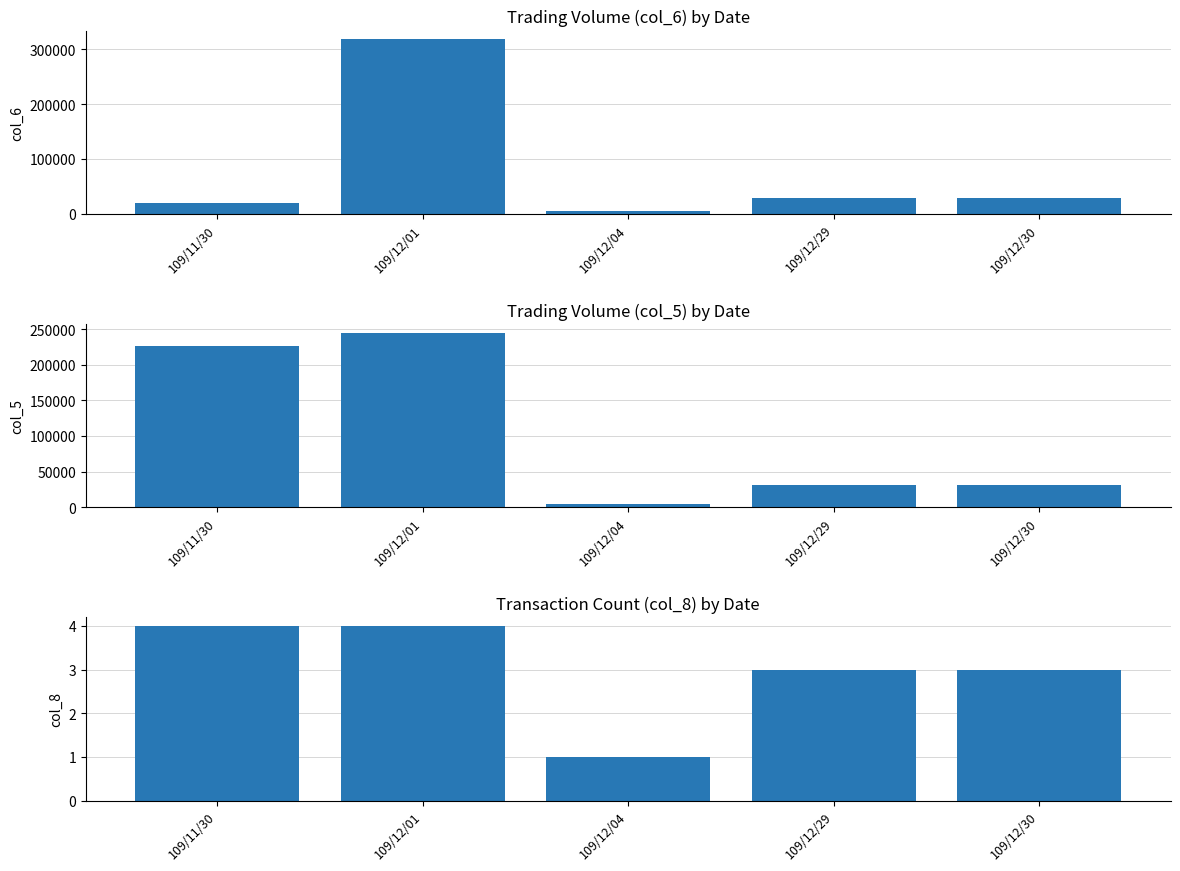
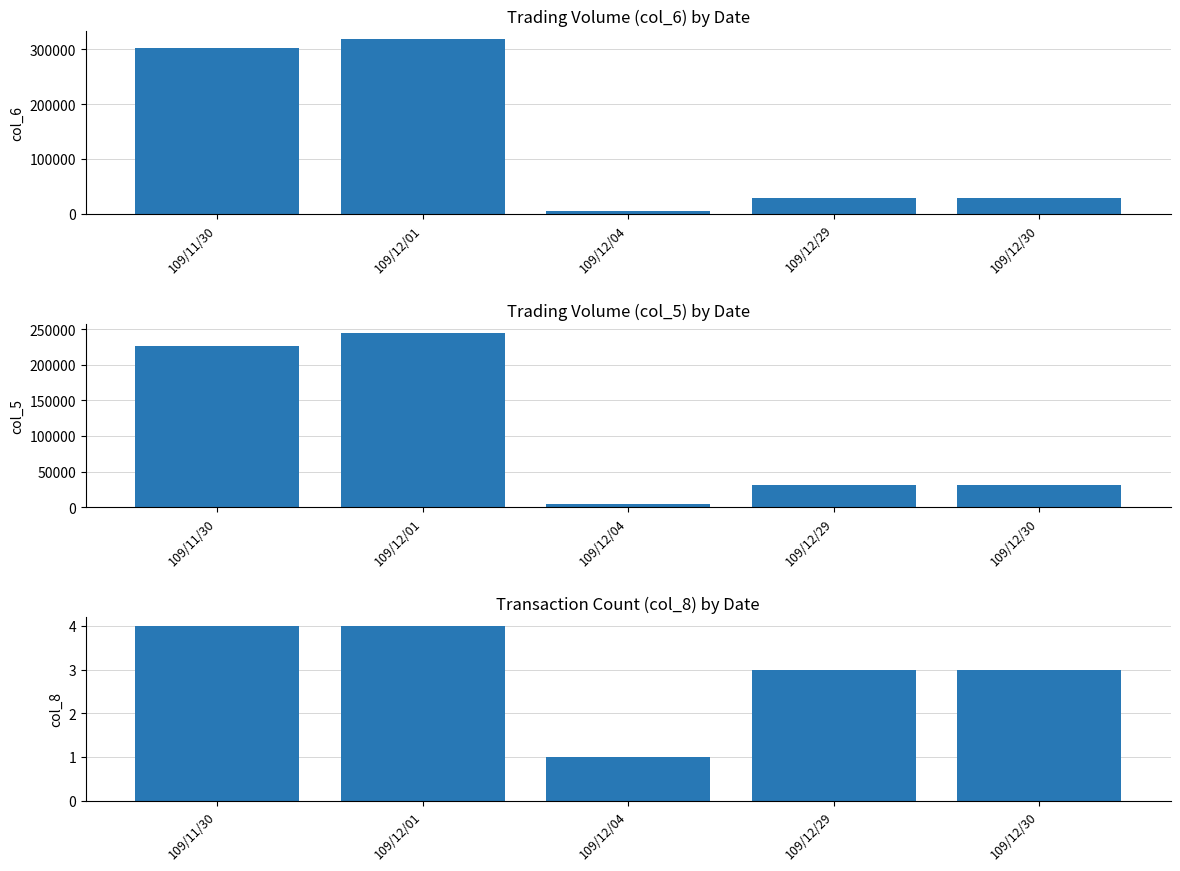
Trading Volume (col_6) by Date, 109/11/30: 20000 -> 300000
